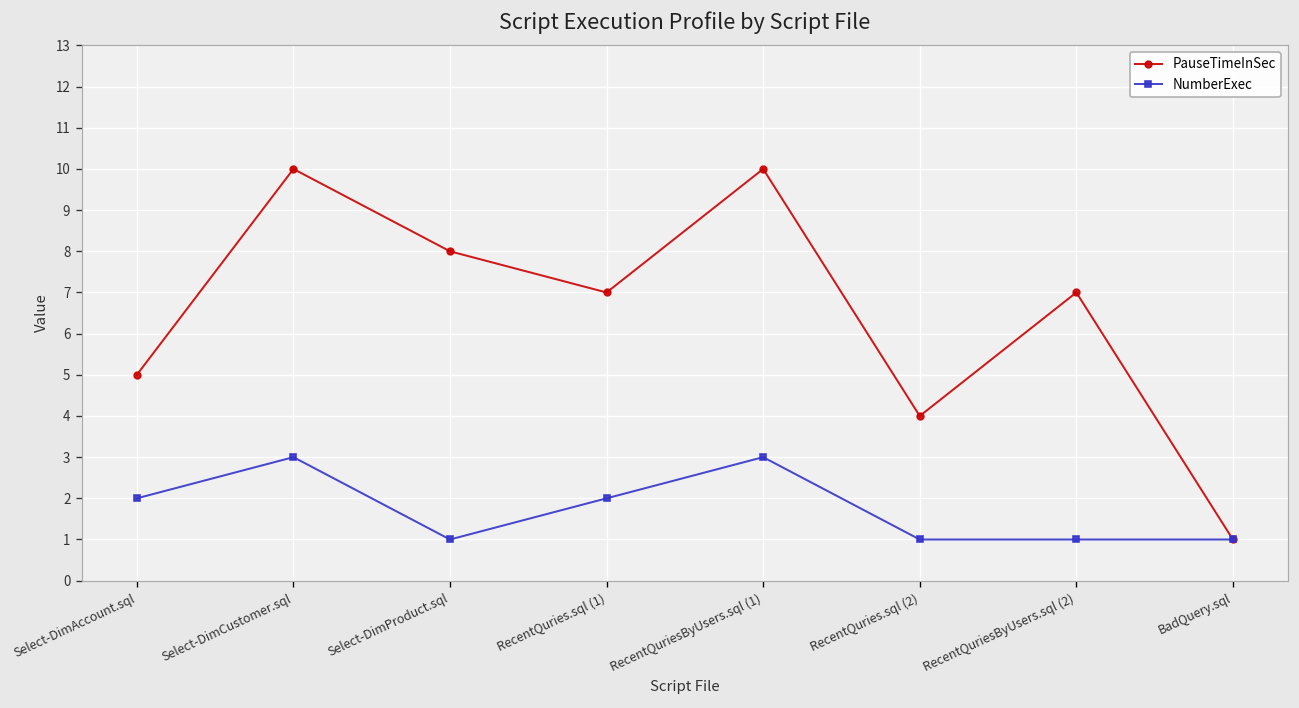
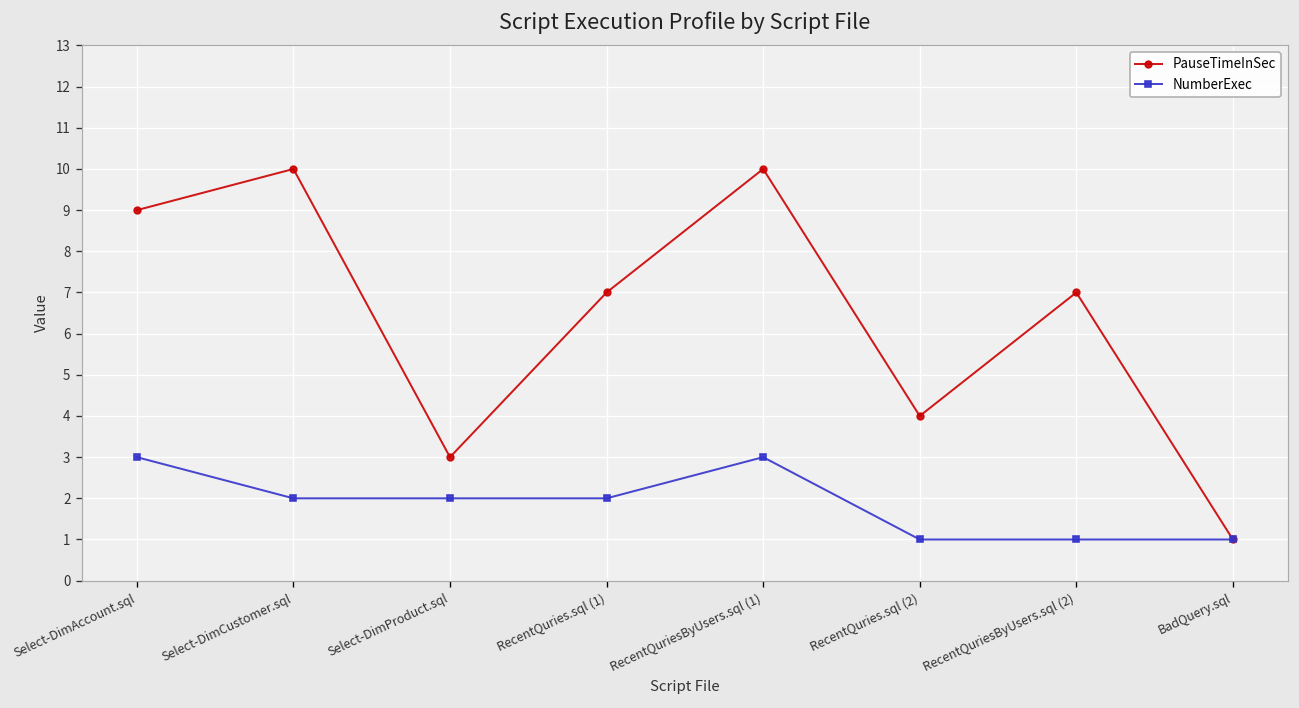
PauseTimeInSec, Select-DimAccount.sql: 5 -> 9
NumberExec, Select-DimAccount.sql: 2 -> 3
NumberExec, Select-DimCustomer.sql: 3 -> 2
PauseTimeInSec, Select-DimProduct.sql: 8 -> 3
NumberExec, Select-DimProduct.sql: 1 -> 2
